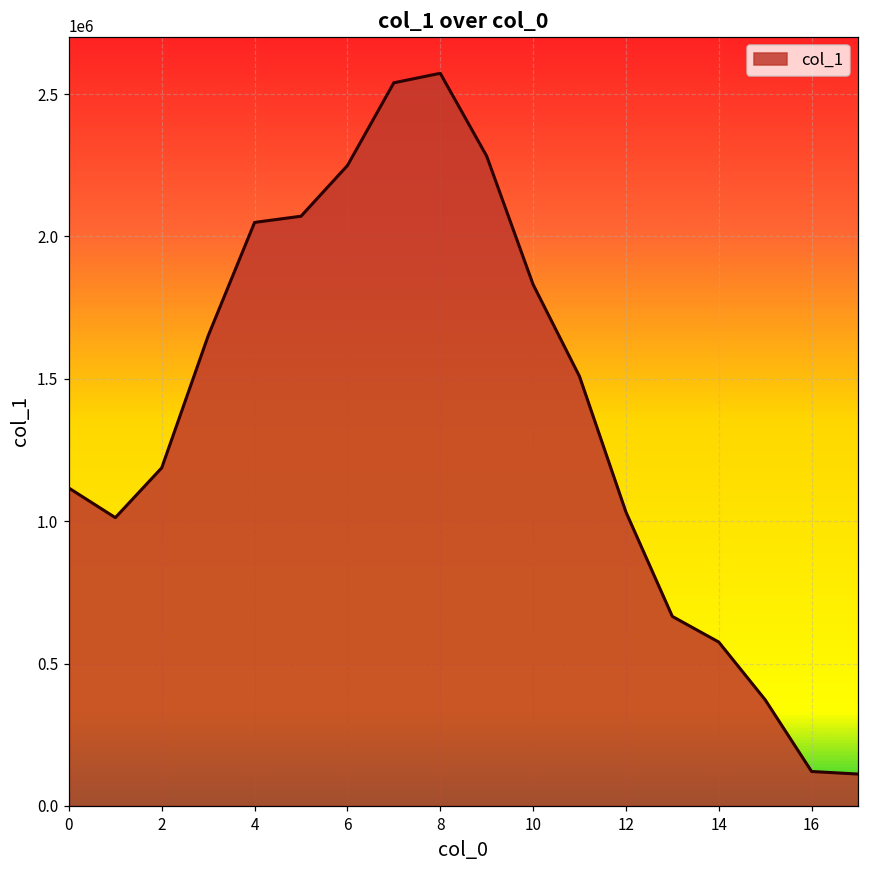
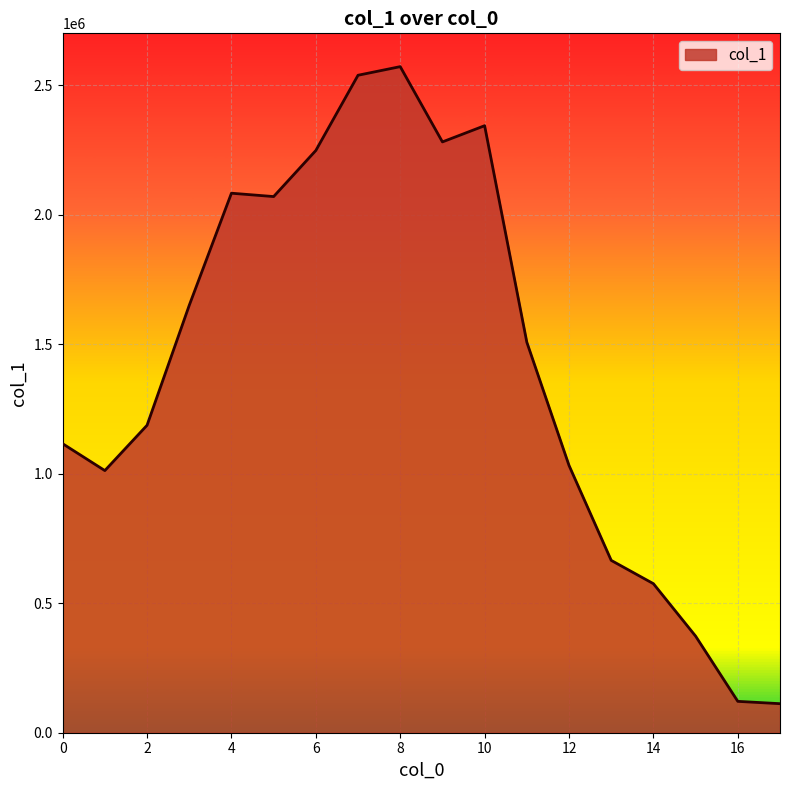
4: 2050000 -> 2080000
10: 1830000 -> 2340000
